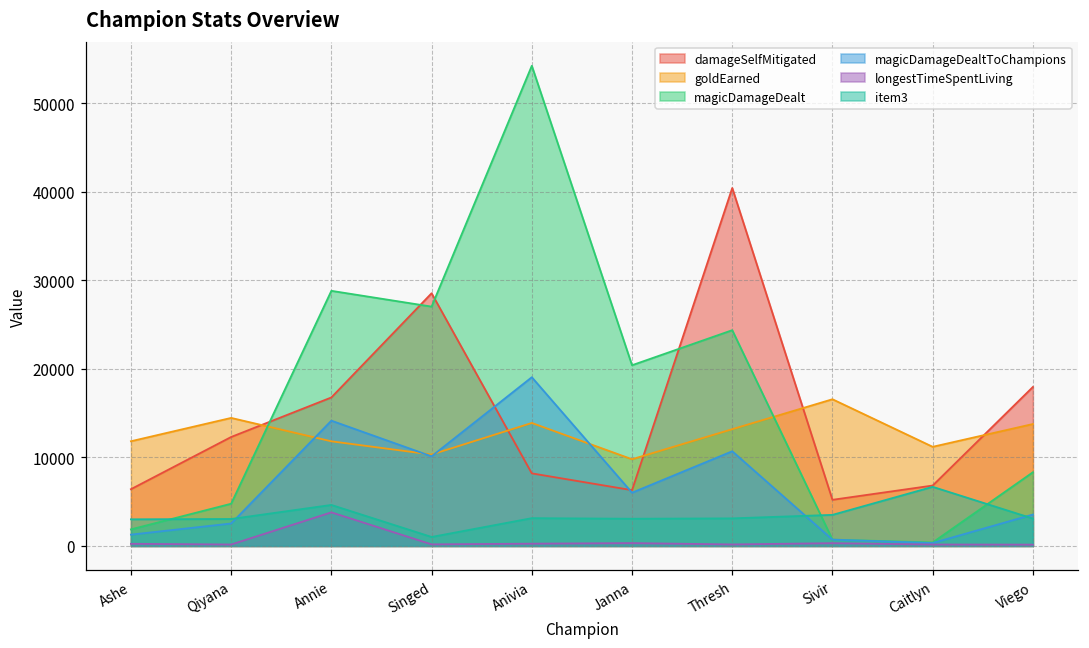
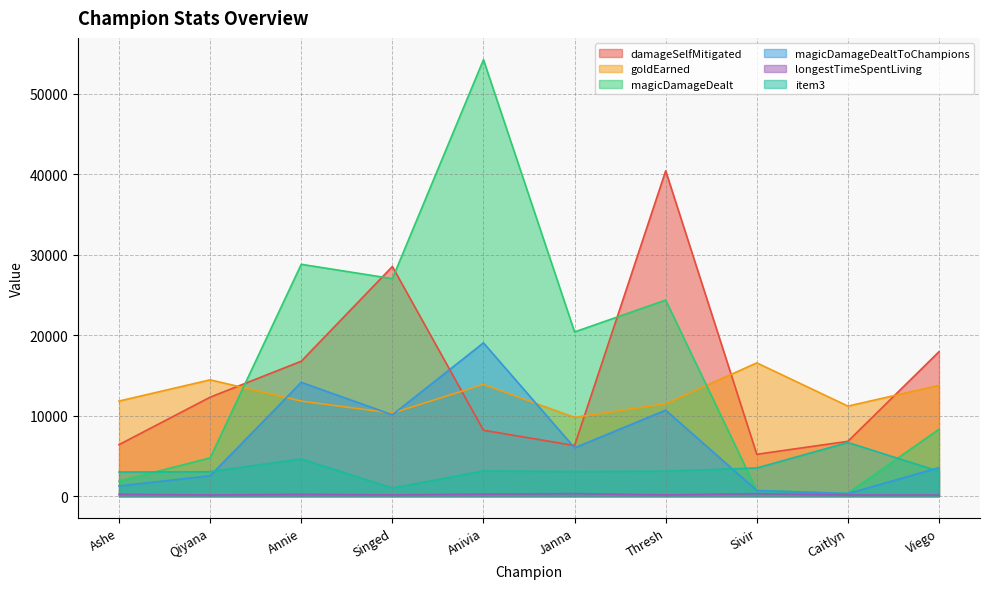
longestTimeSpentLiving, Annie: 4000 -> 0
goldEarned, Thresh: 13000 -> 11000
